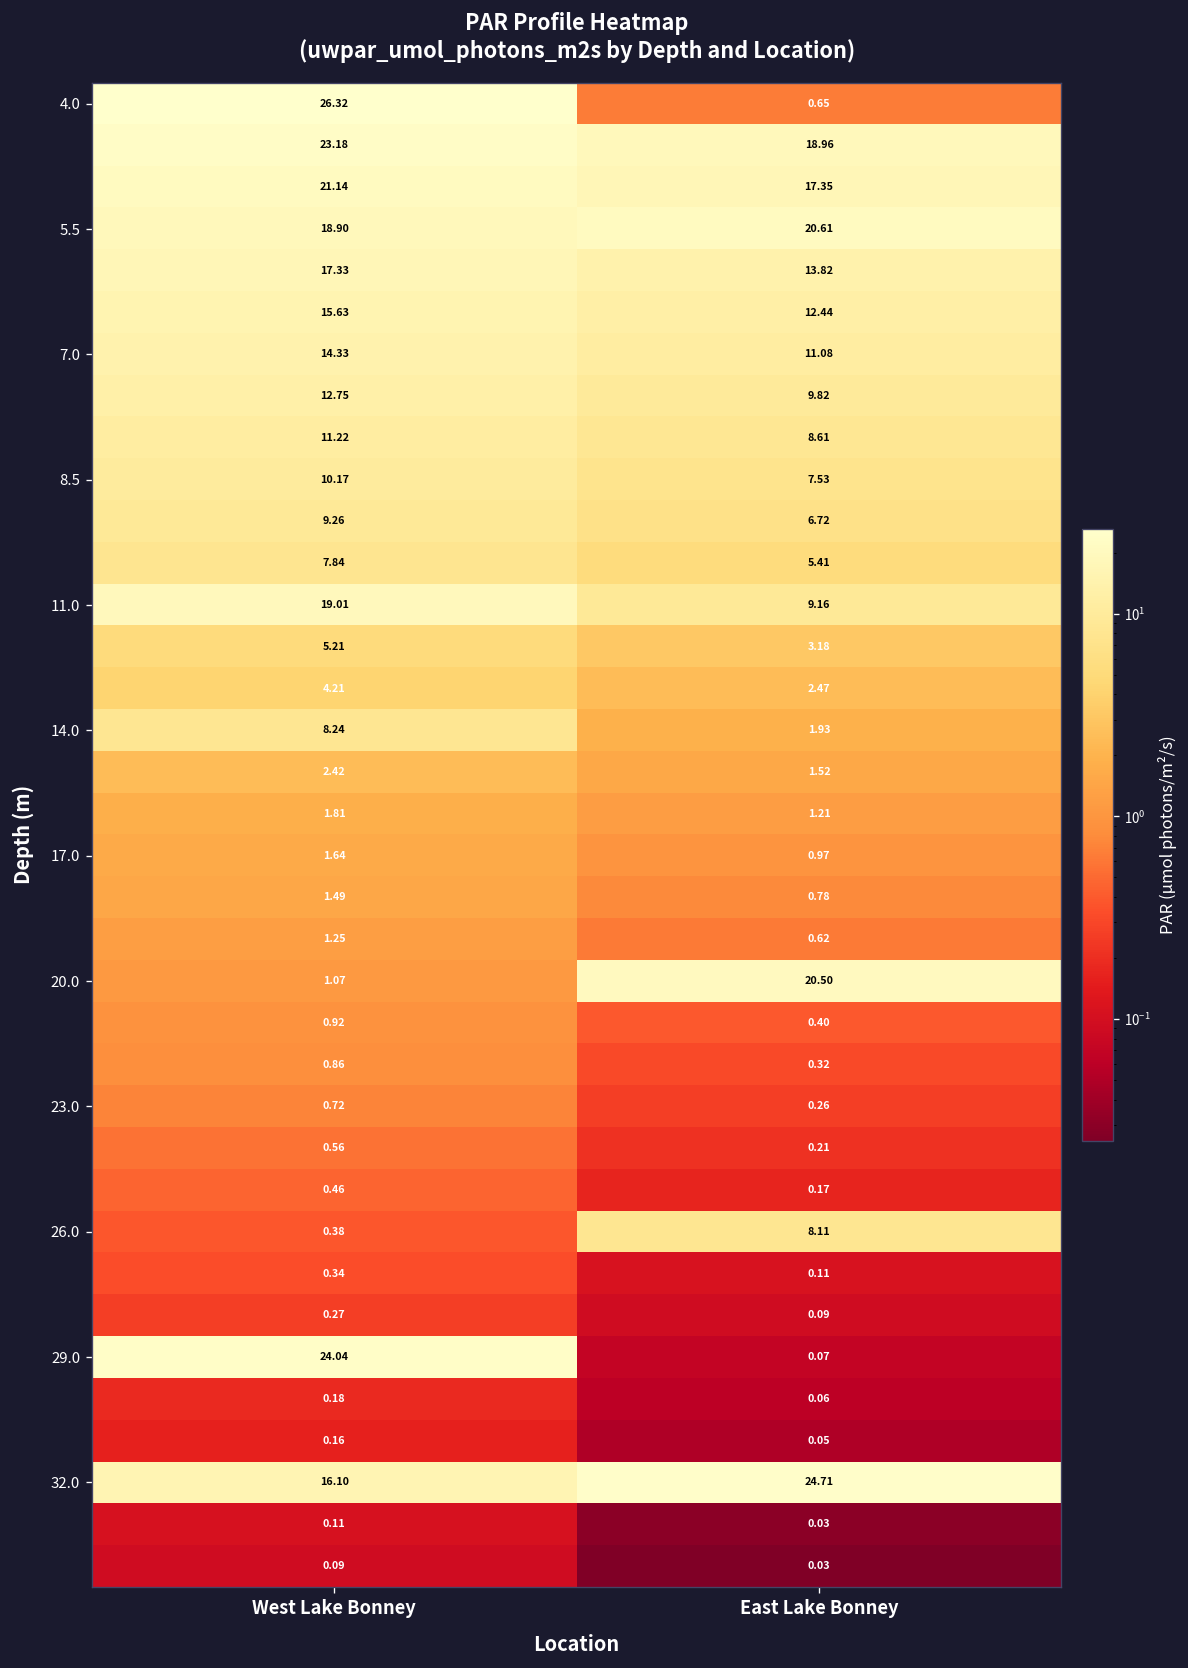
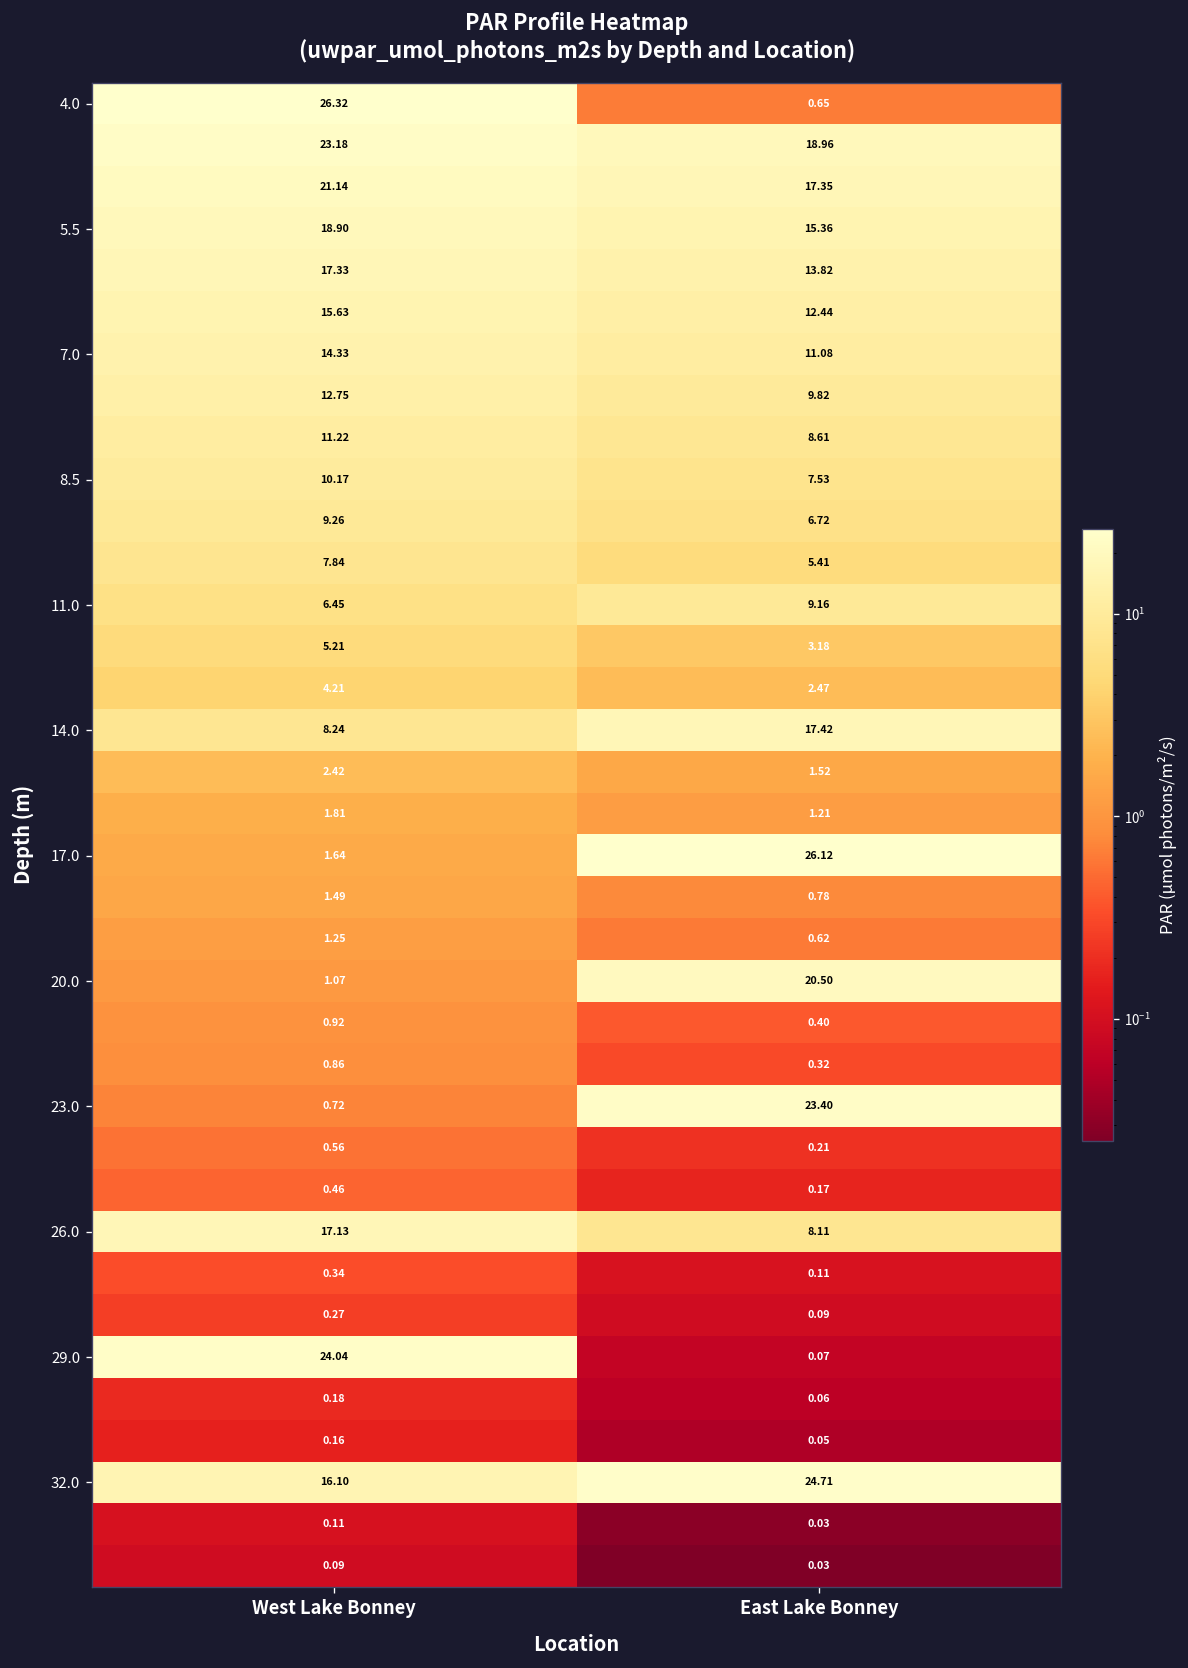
5.5, East Lake Bonney: 20.61 -> 15.36
11.0, West Lake Bonney: 19.01 -> 6.45
14.0, East Lake Bonney: 1.93 -> 17.42
17.0, East Lake Bonney: 0.97 -> 26.12
23.0, East Lake Bonney: 0.26 -> 23.40
26.0, West Lake Bonney: 0.38 -> 17.13
